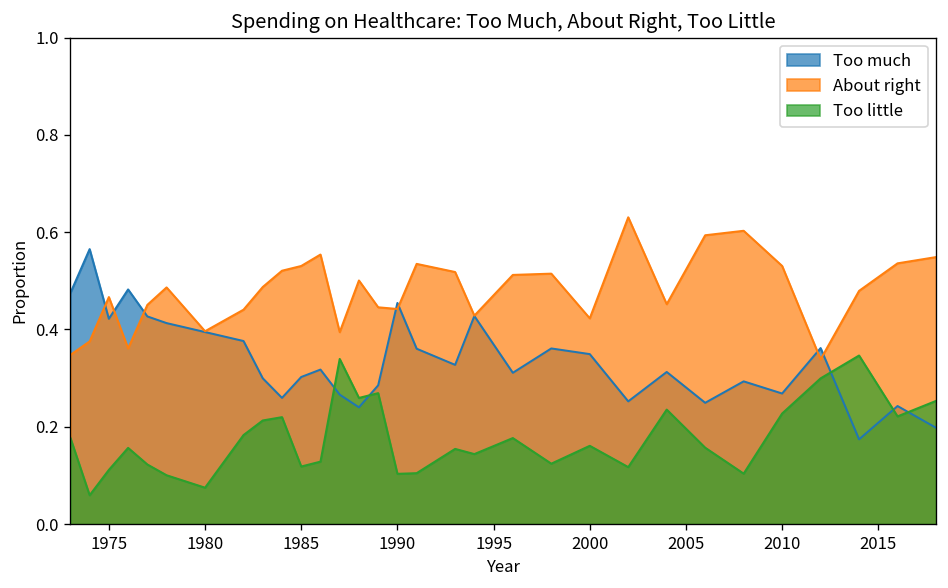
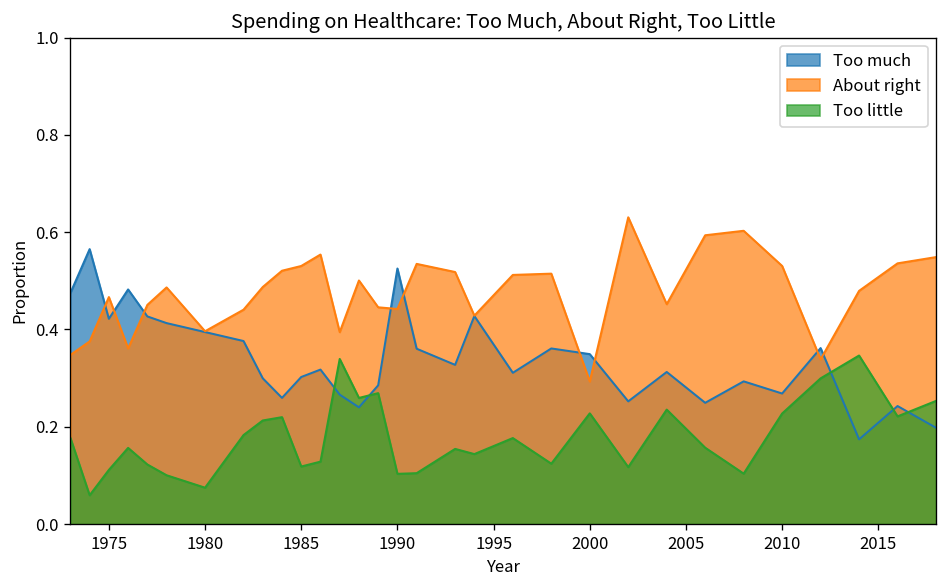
Too much, 1990: 0.45 -> 0.53
About right, 2000: 0.42 -> 0.29
Too little, 2000: 0.16 -> 0.23
